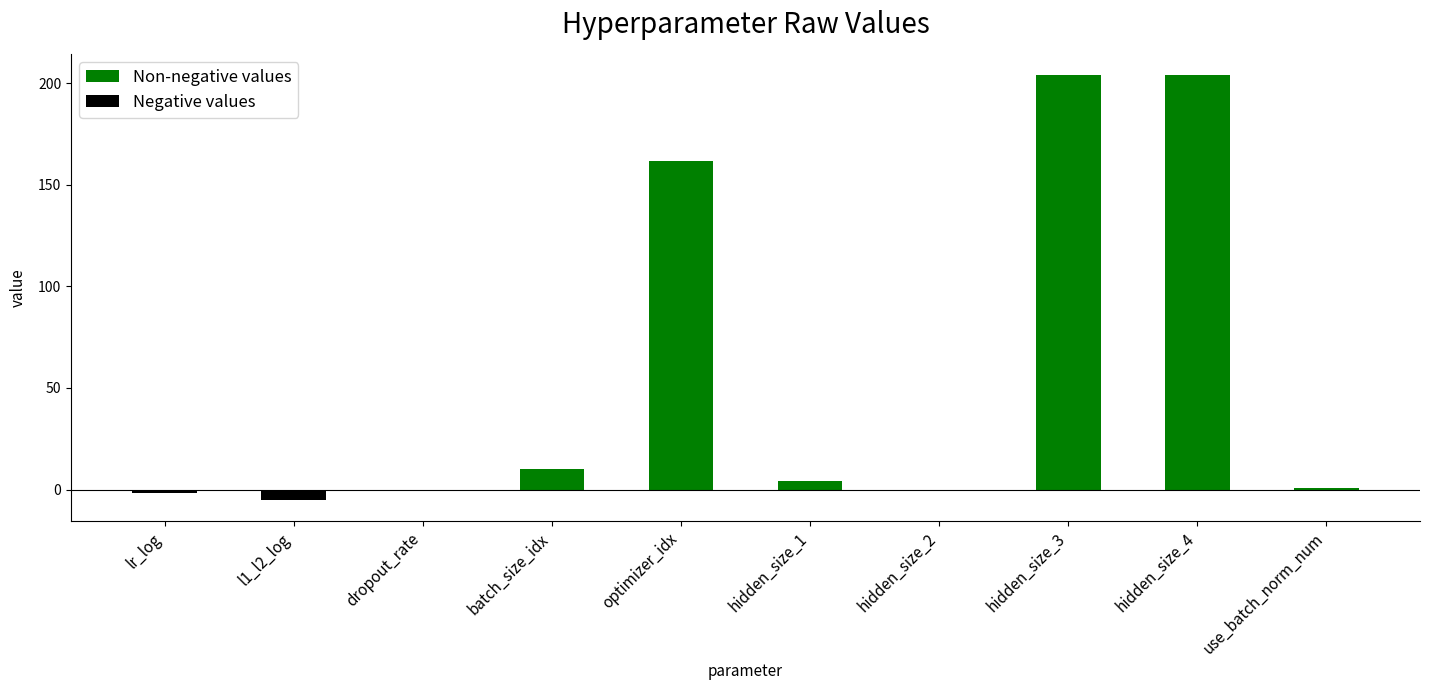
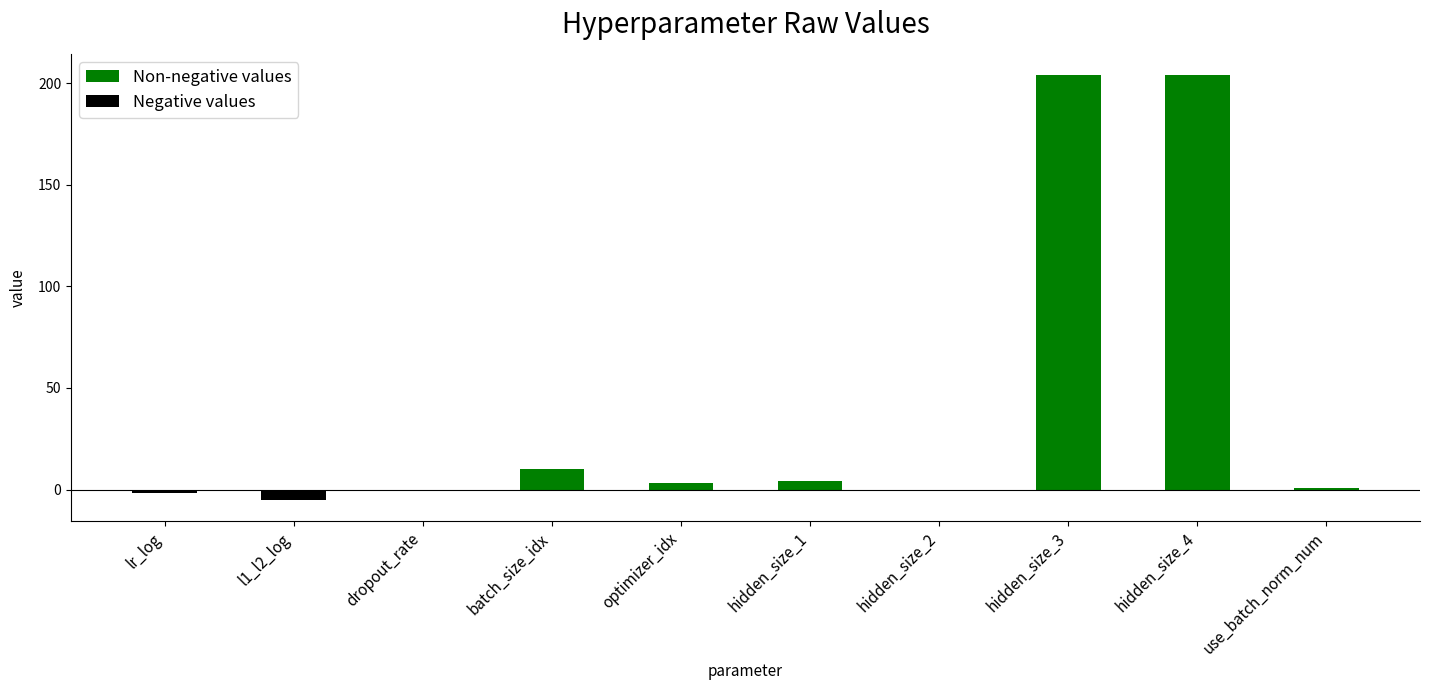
Non-negative values, optimizer_idx: 162 -> 3
